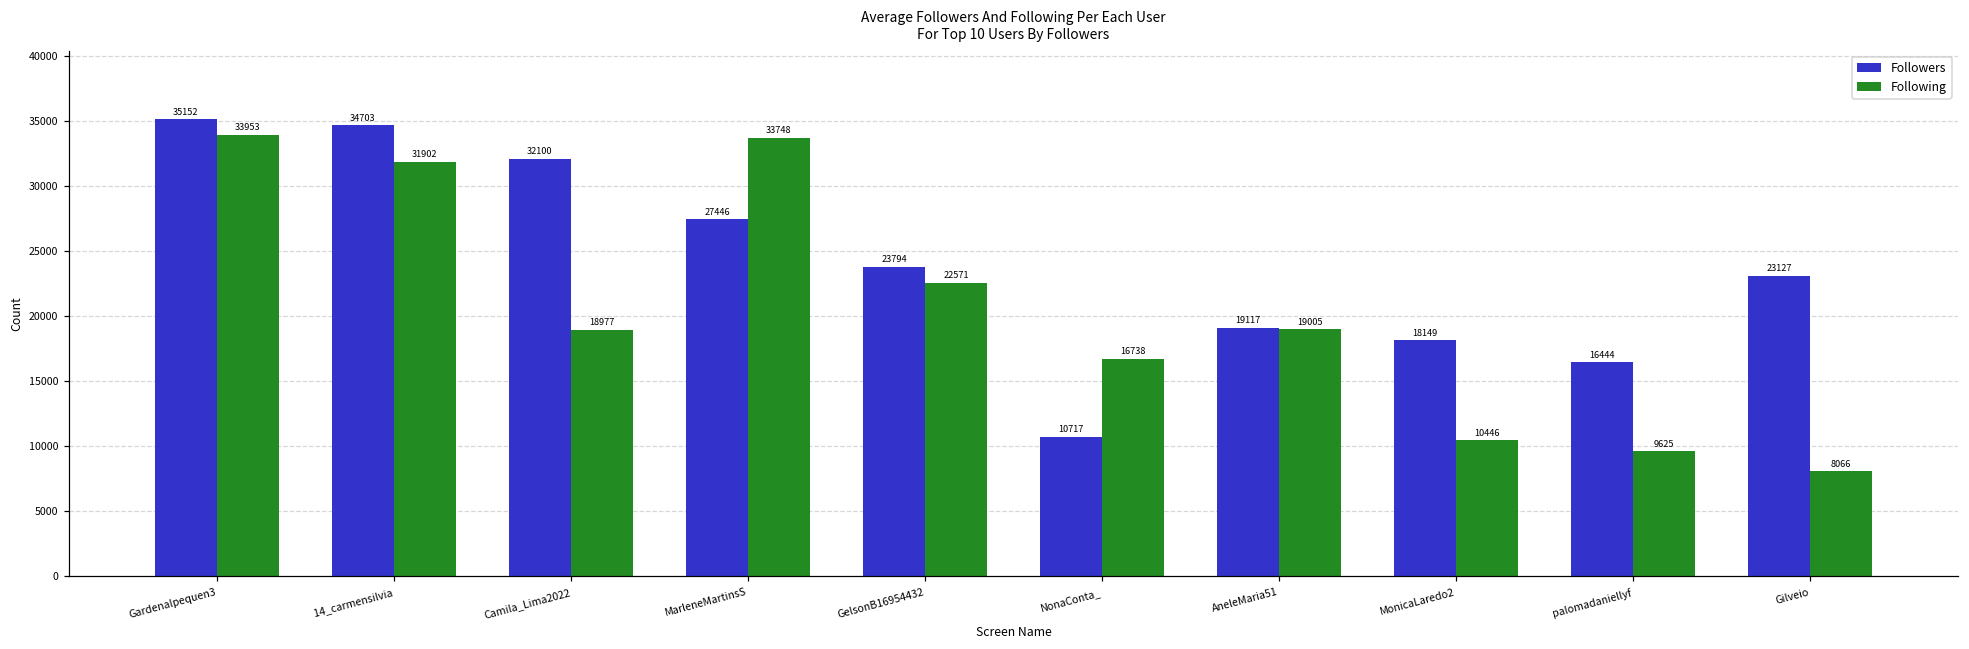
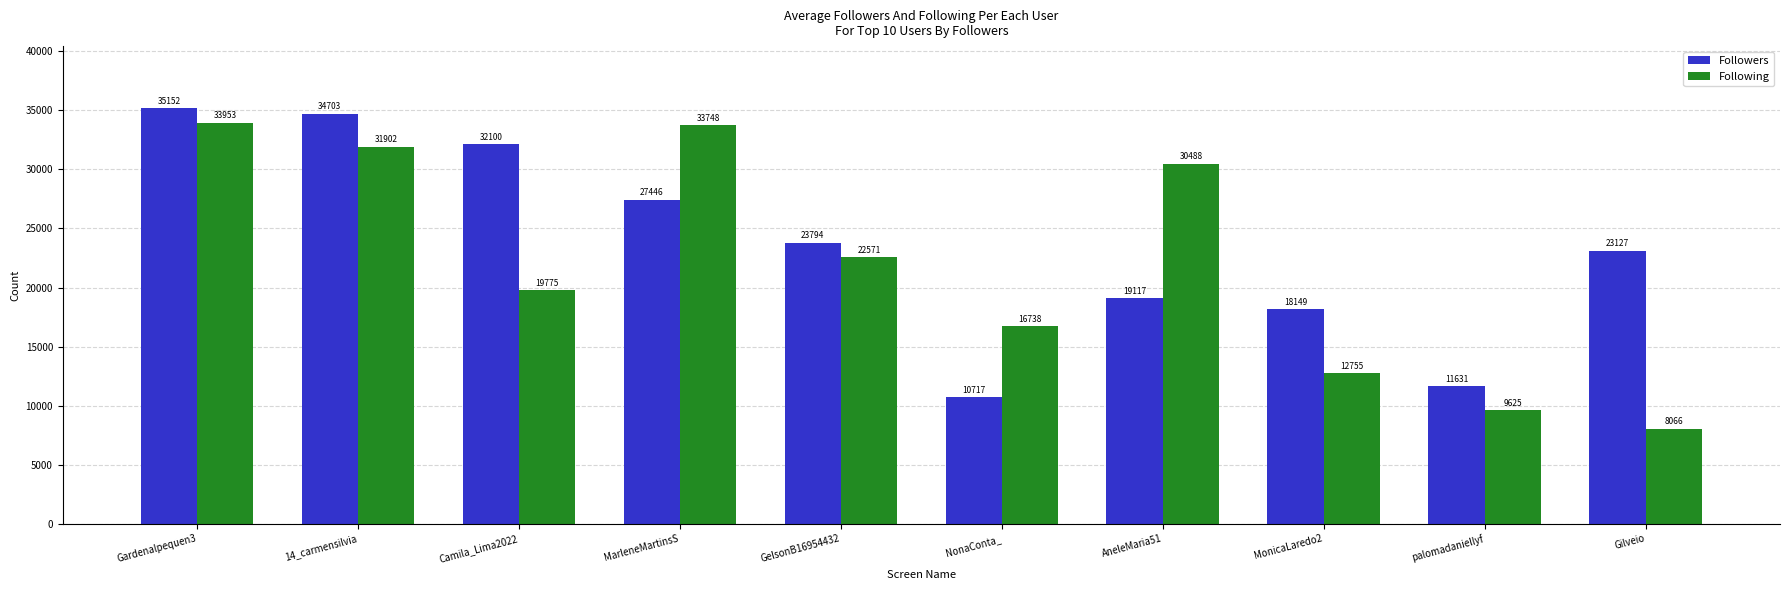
Following, Camila_Lima2022: 18977 -> 19775
Following, AneleMaria51: 19005 -> 30488
Following, MonicaLaredo2: 10446 -> 12755
Followers, palomadaniellyf: 16444 -> 11631
